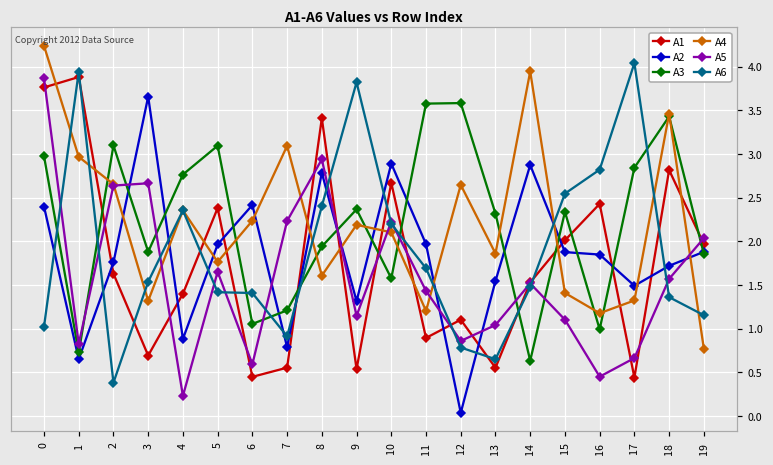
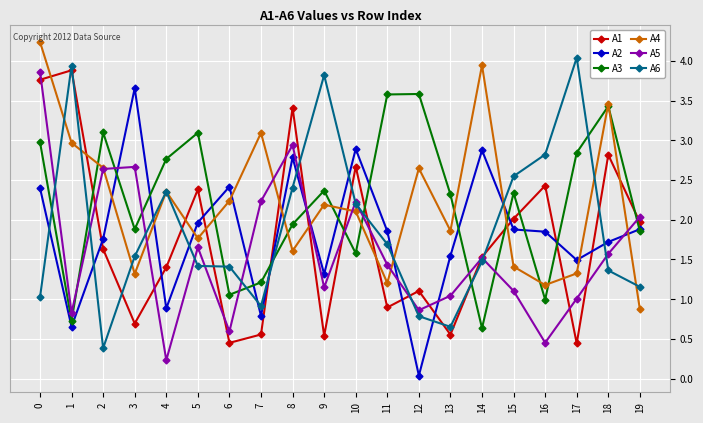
A2, 11: 2.0 -> 1.9
A5, 17: 0.7 -> 1.0
A4, 19: 0.8 -> 0.9
